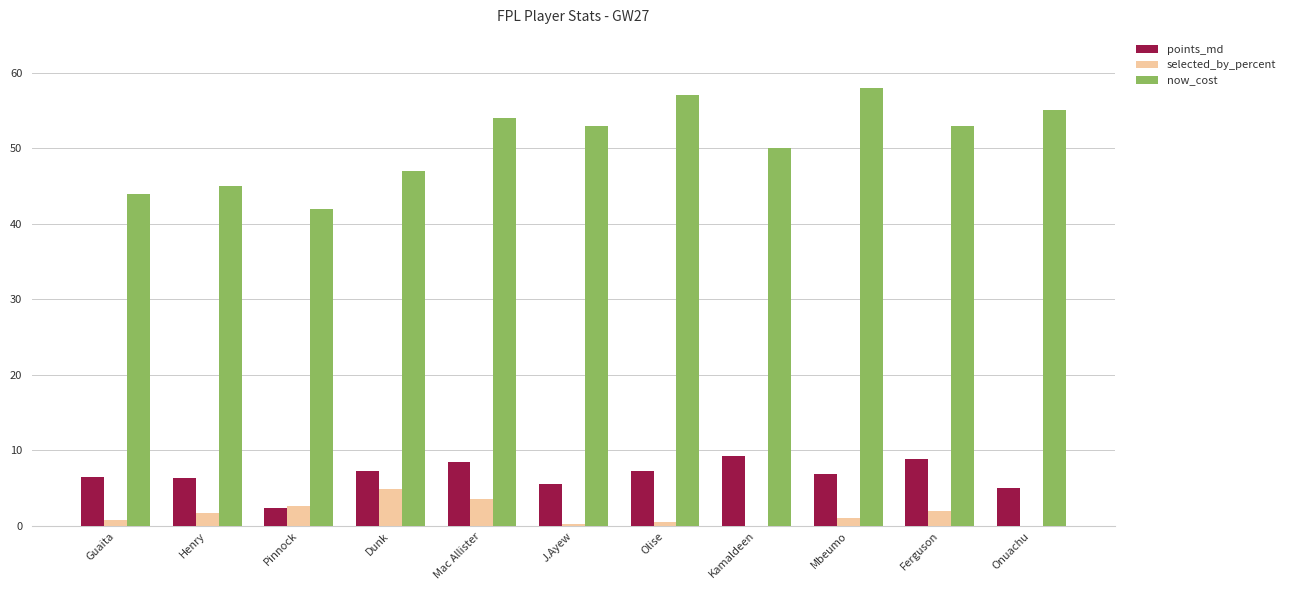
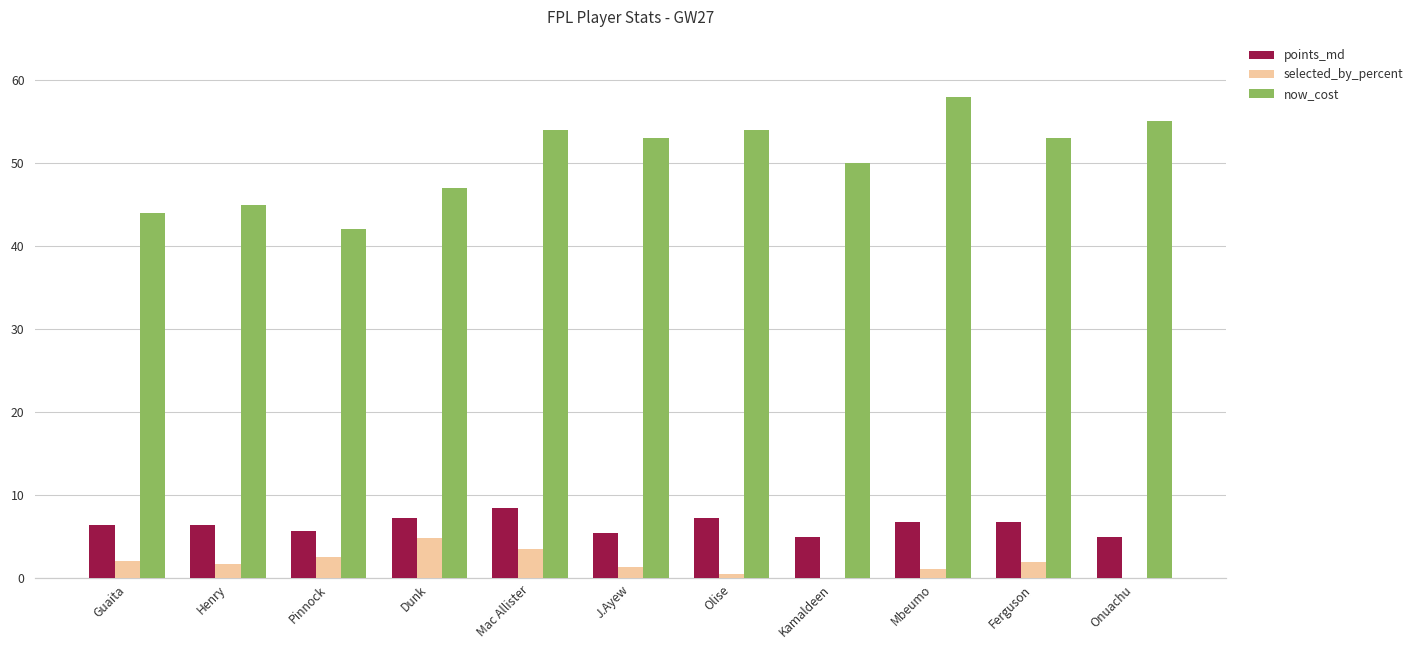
selected_by_percent, Guaita: 1 -> 2
points_md, Pinnock: 2 -> 6
selected_by_percent, J.Ayew: 0 -> 1
now_cost, Olise: 57 -> 54
points_md, Kamaldeen: 9 -> 5
points_md, Ferguson: 9 -> 7
